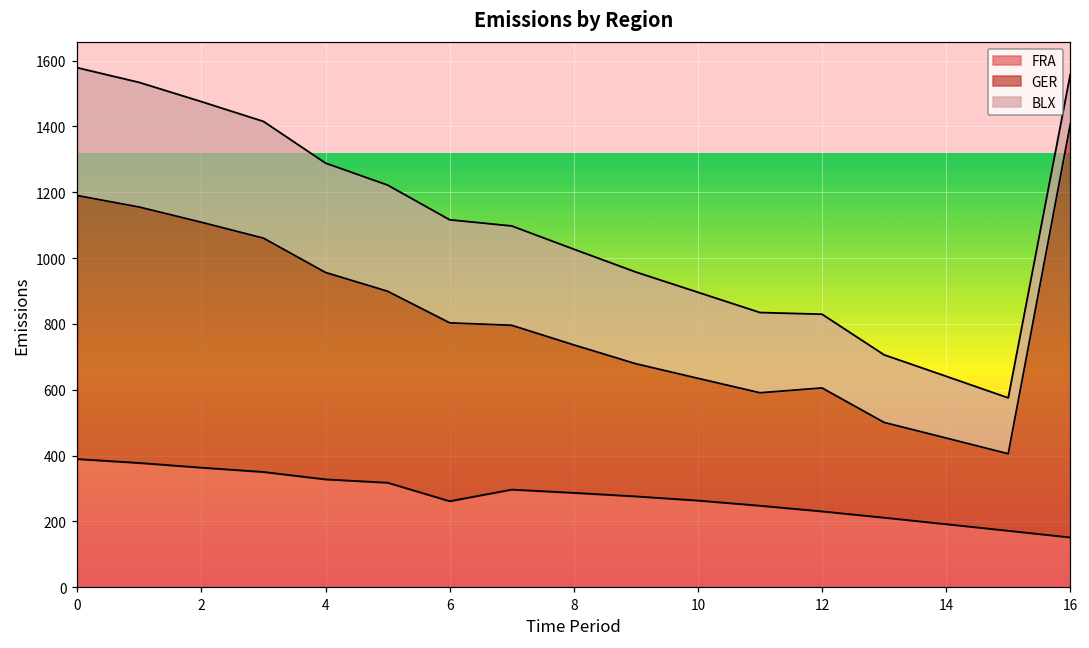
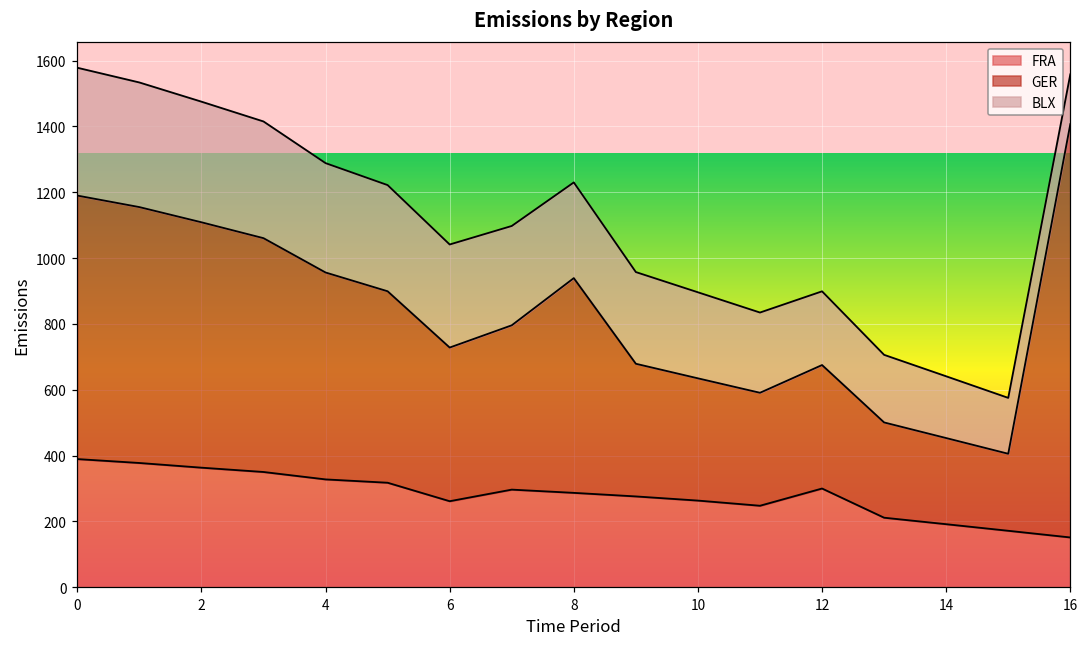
GER, 6: 540 -> 470
GER, 8: 450 -> 650
FRA, 12: 230 -> 300
